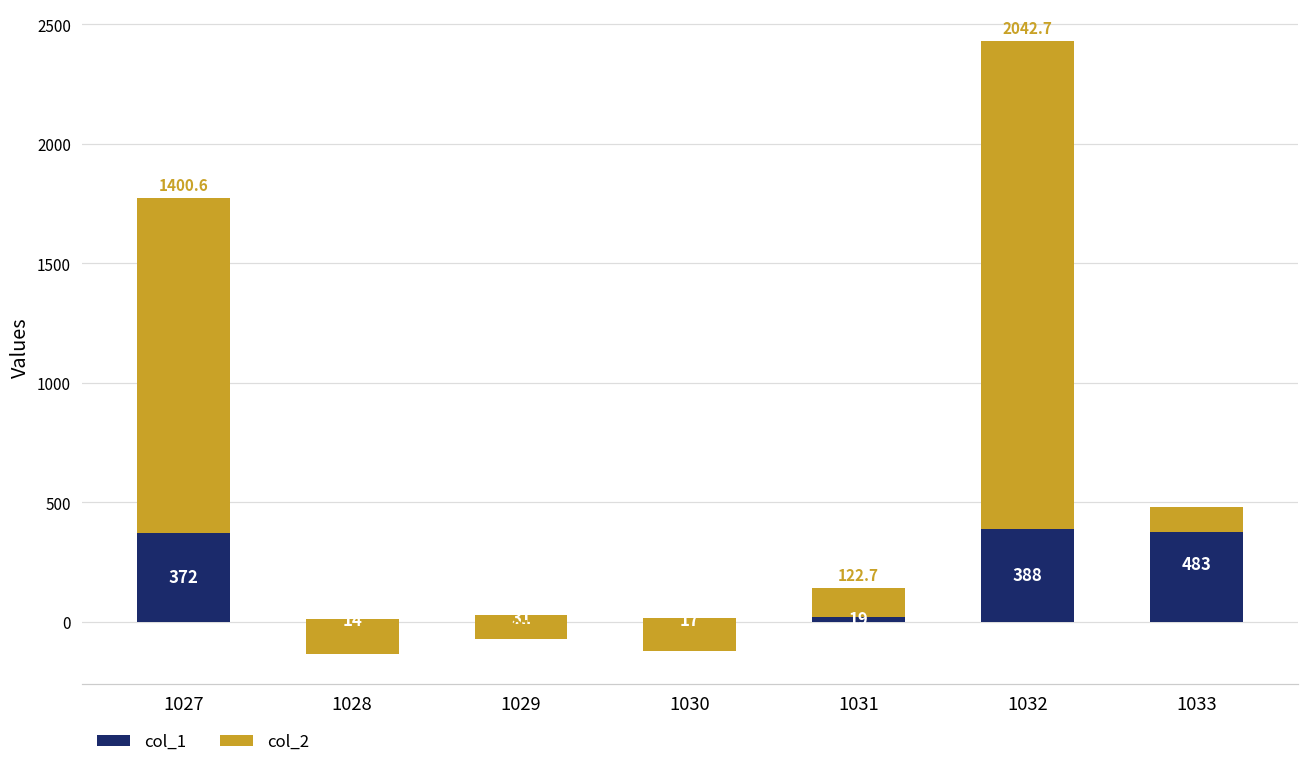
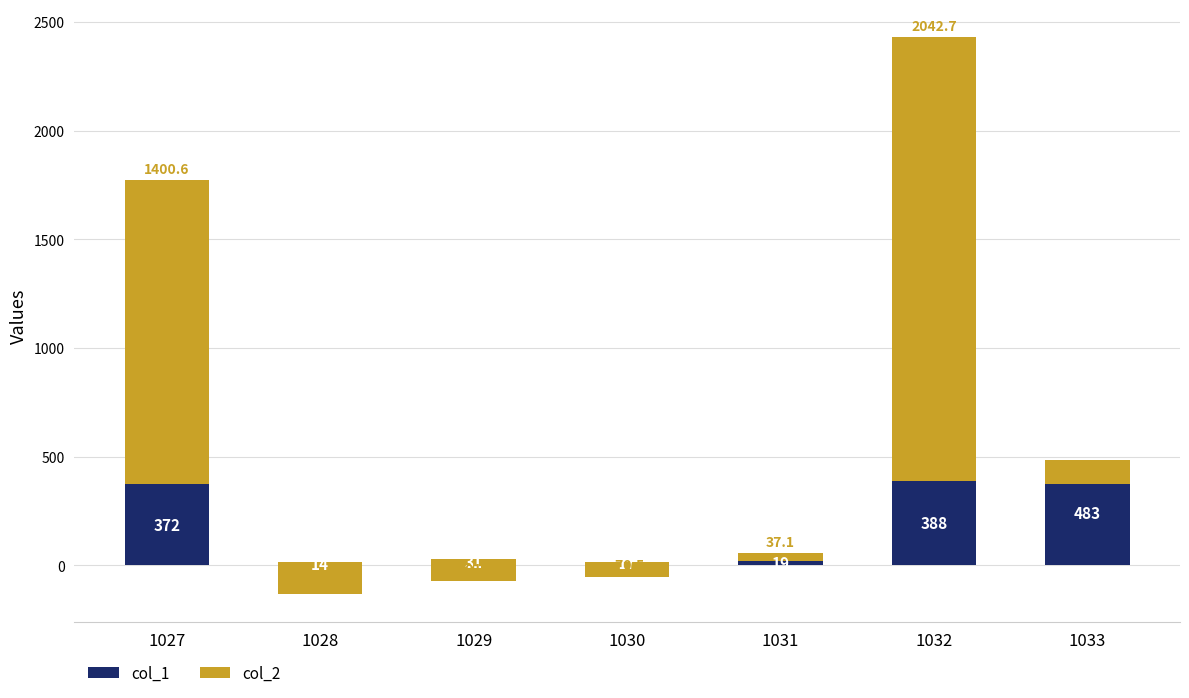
col_2, 1030: -140 -> -70
col_2, 1031: 122.7 -> 37.1
